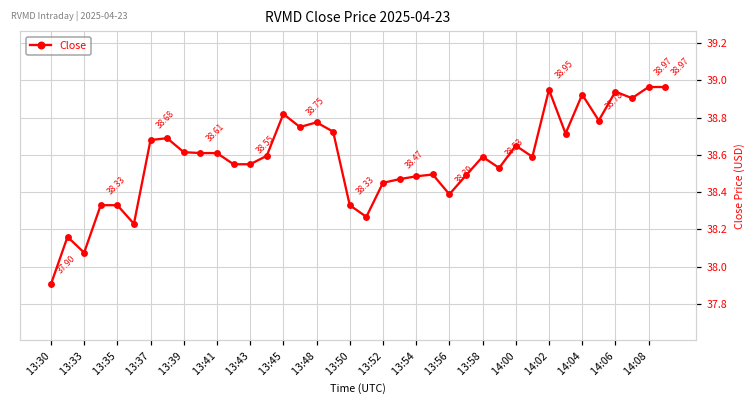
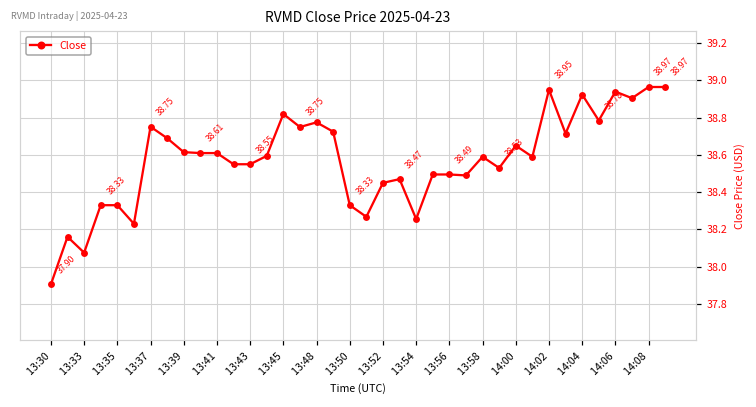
13:37: 38.68 -> 38.75
13:54: 38.49 -> 38.26
13:56: 38.39 -> 38.49
